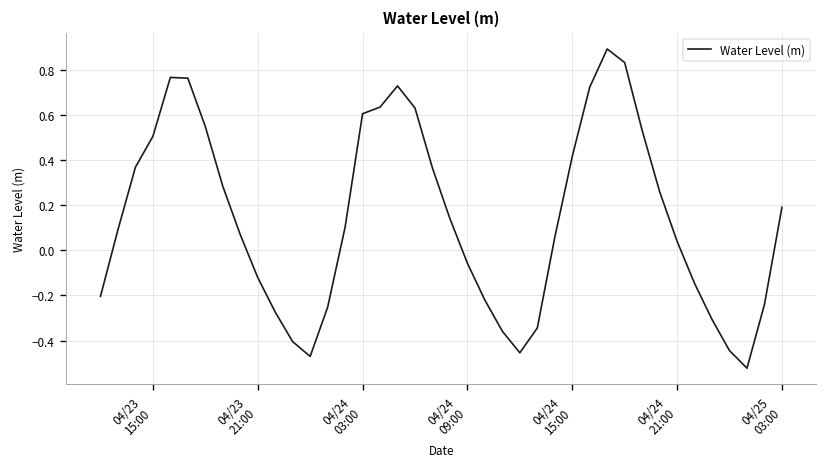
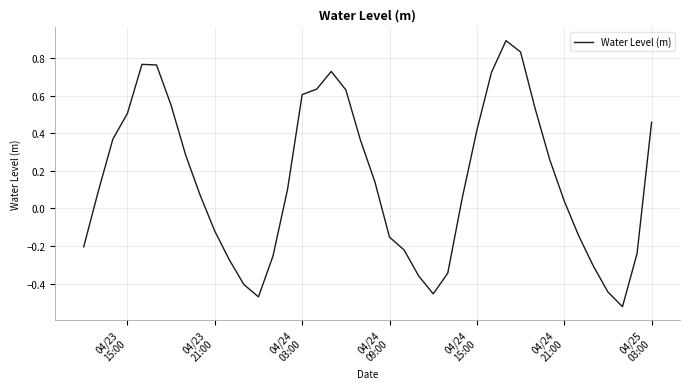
04/24 09:00: -0.06 -> -0.15
04/25 03:00: 0.19 -> 0.46
